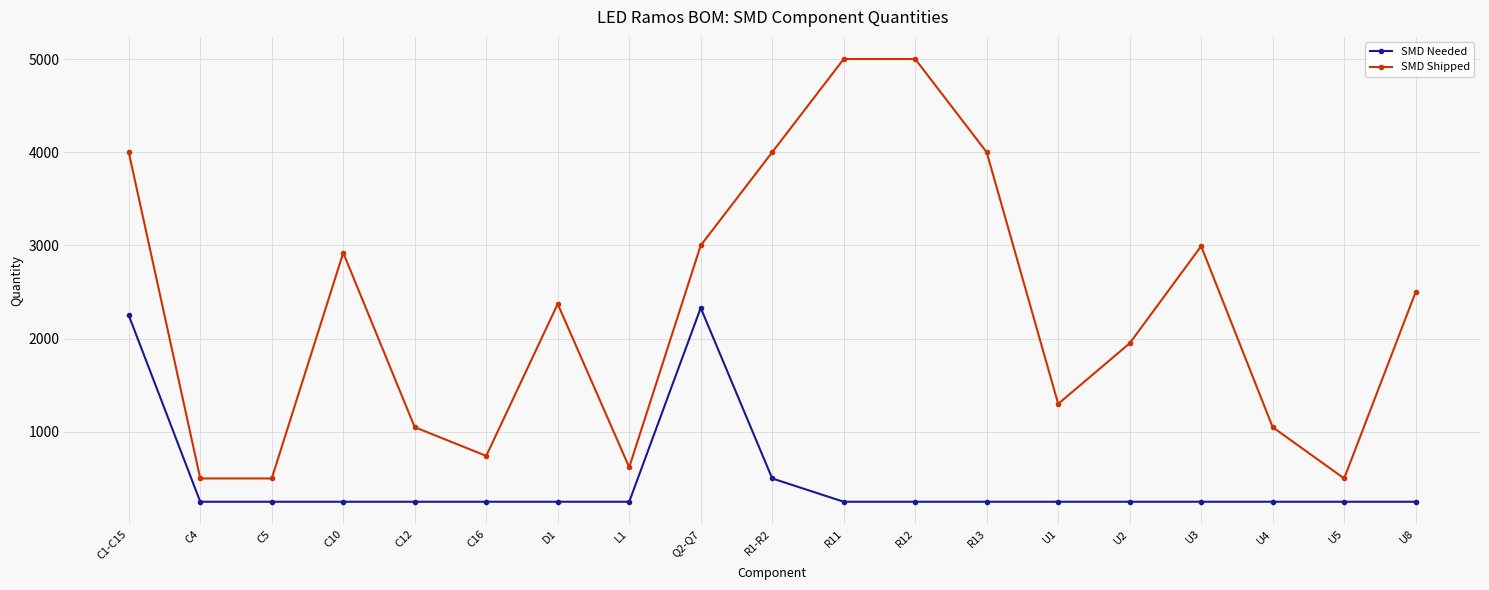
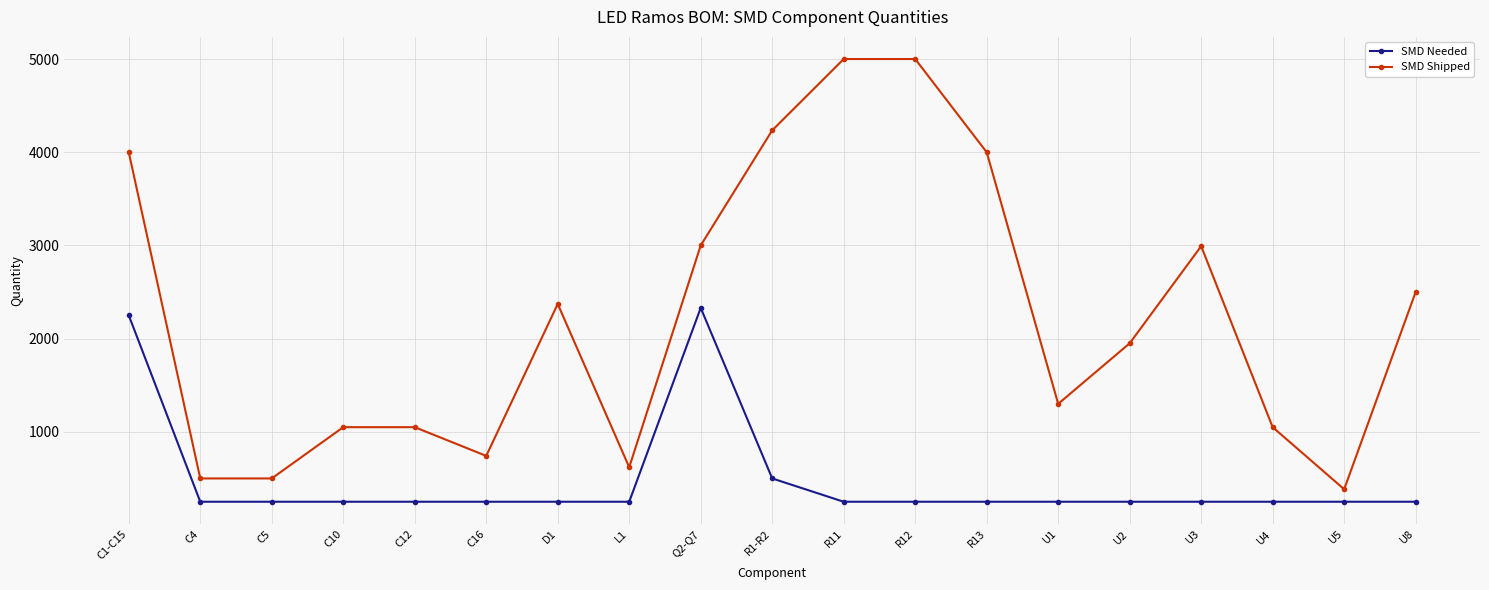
SMD Shipped, C10: 2900 -> 1100
SMD Shipped, R1-R2: 4000 -> 4200
SMD Shipped, U5: 500 -> 400
